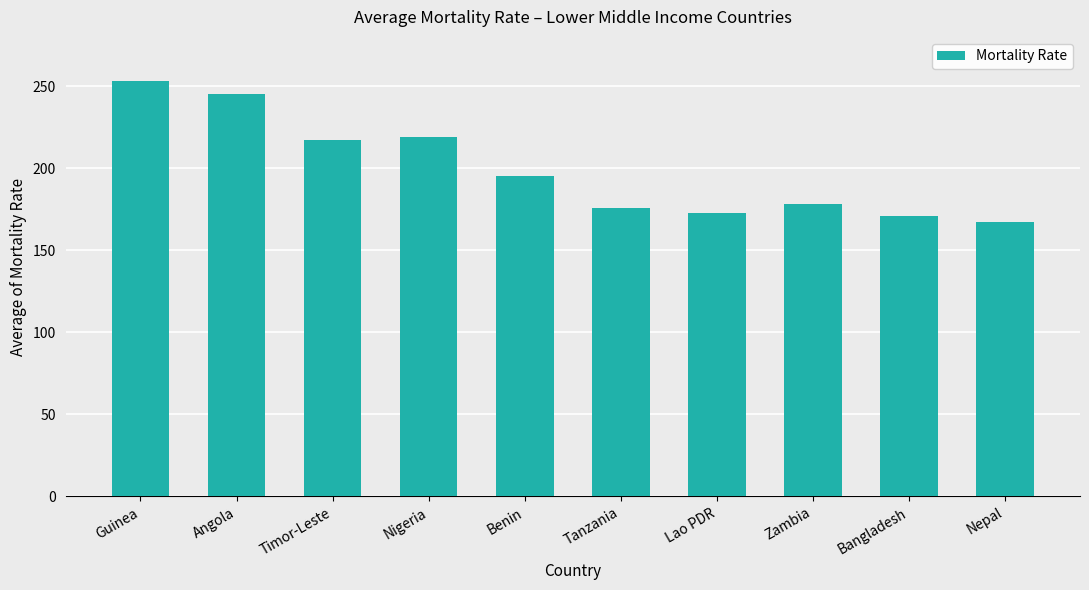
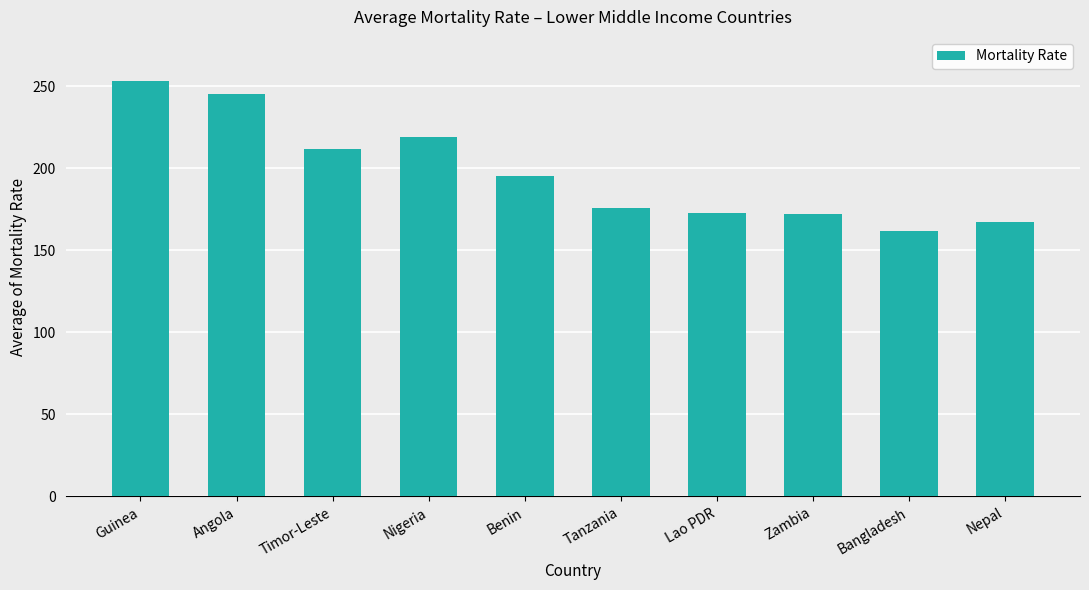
Timor-Leste: 217 -> 212
Zambia: 178 -> 172
Bangladesh: 171 -> 162
